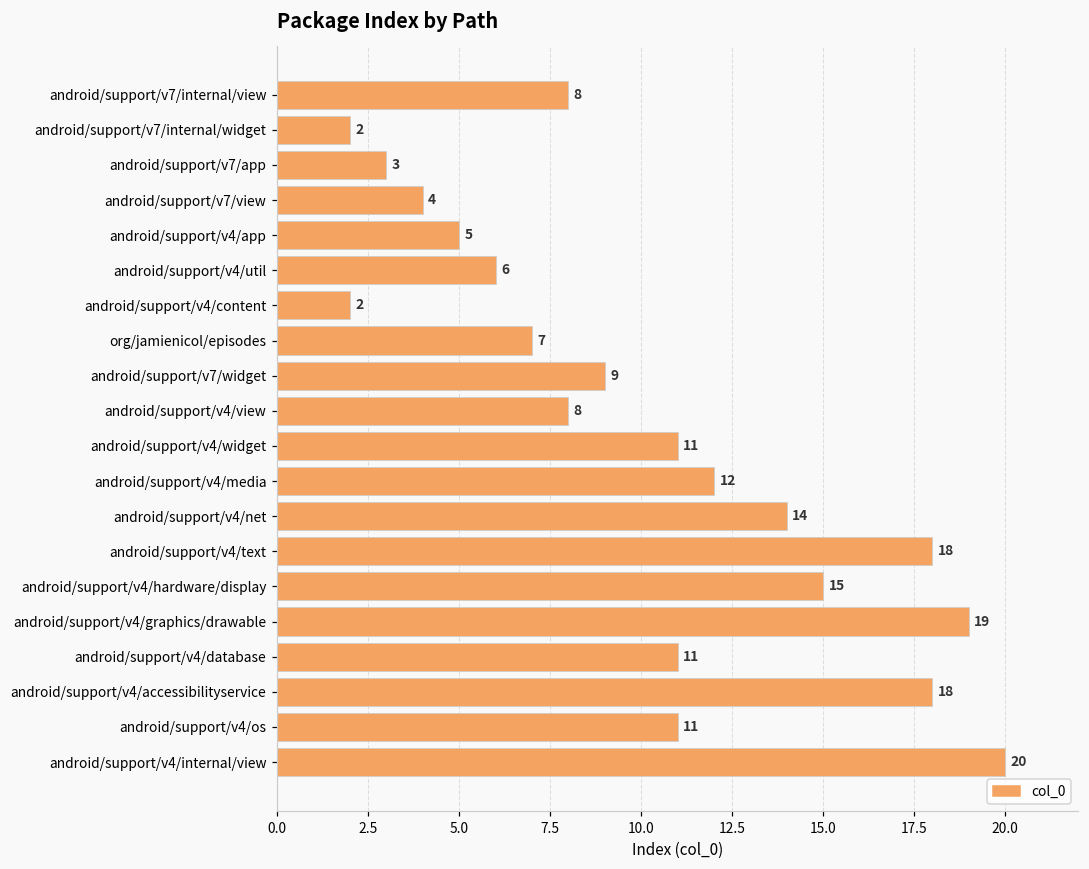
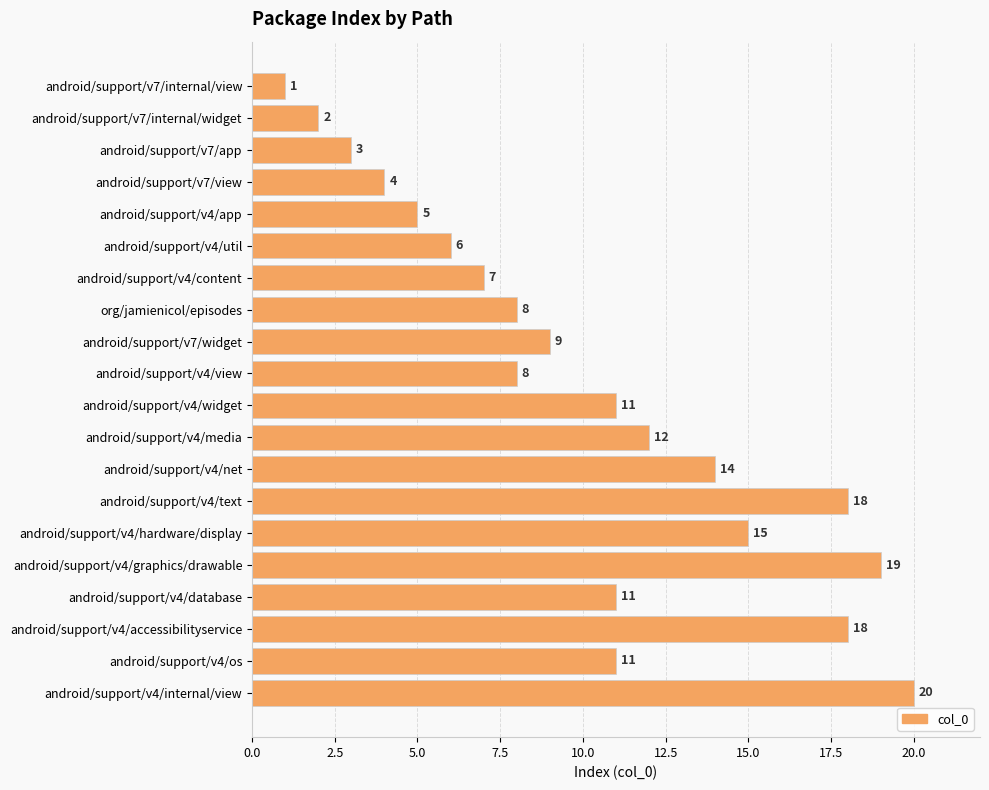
android/support/v7/internal/view: 8 -> 1
android/support/v4/content: 2 -> 7
org/jamienicol/episodes: 7 -> 8
